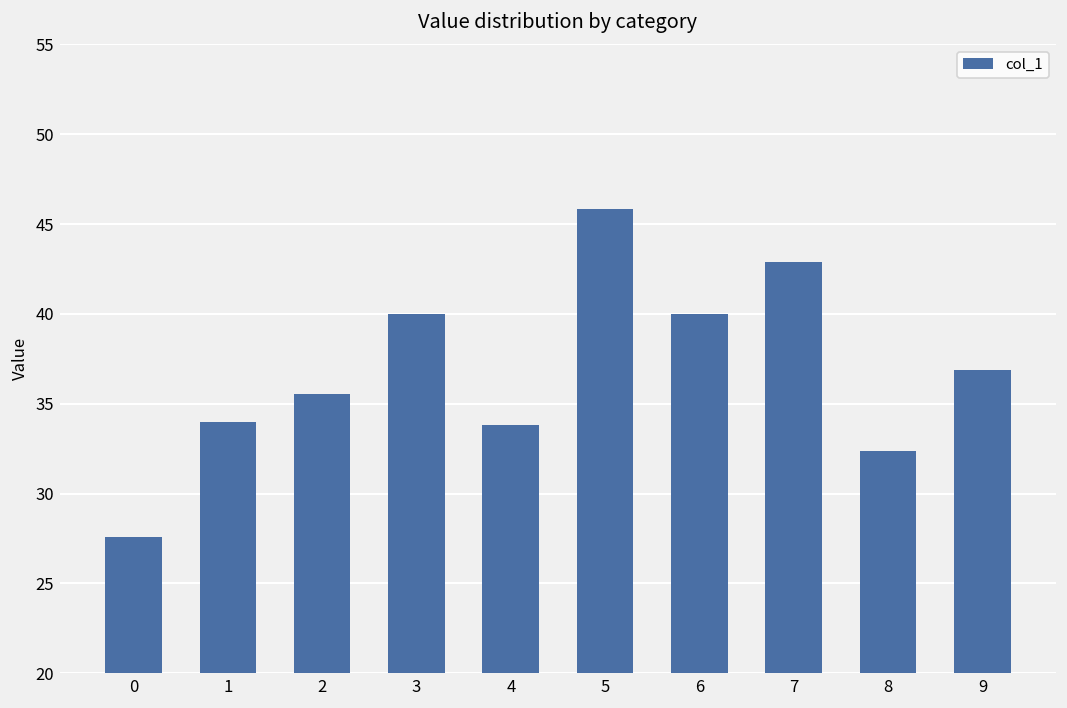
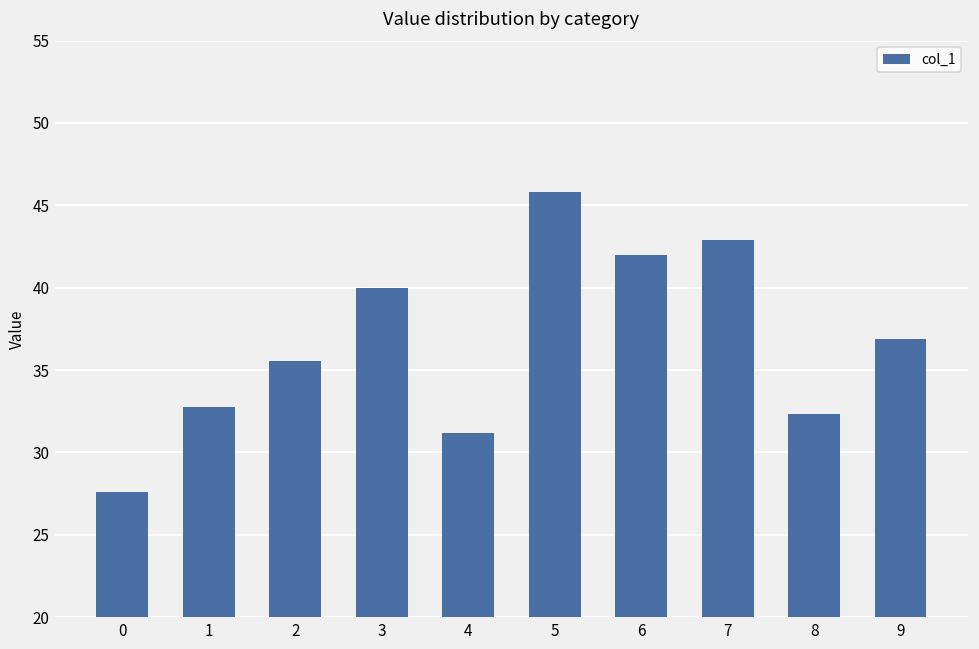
1: 34.0 -> 32.8
4: 33.8 -> 31.2
6: 40.0 -> 42.0
